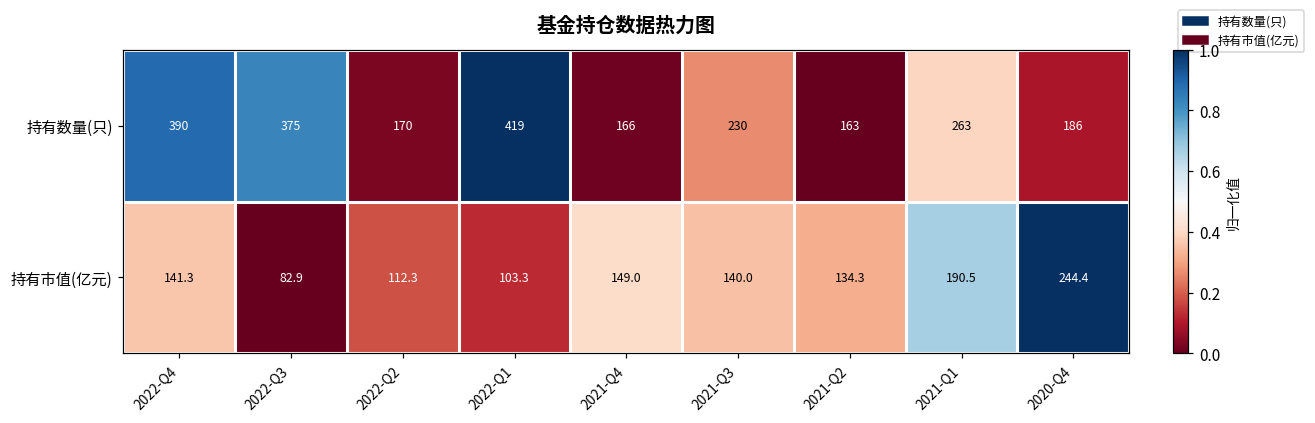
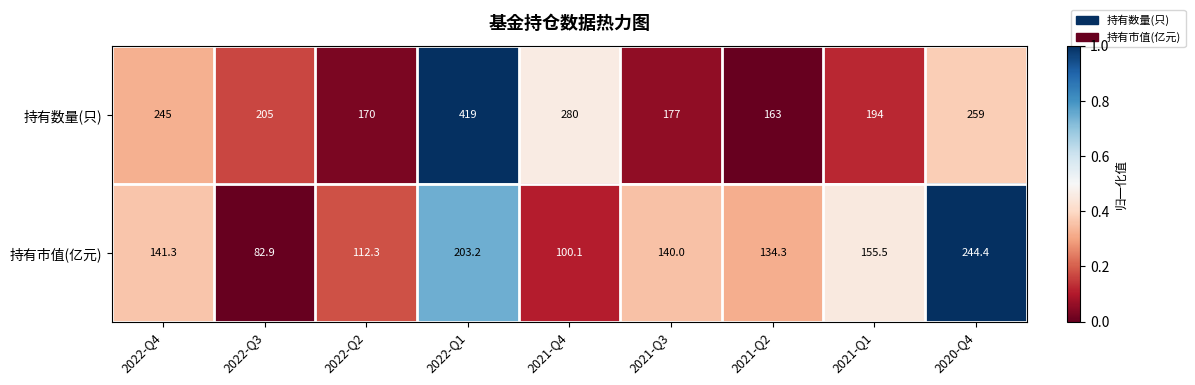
持有数量(只), 2022-Q4: 390 -> 245
持有数量(只), 2022-Q3: 375 -> 205
持有数量(只), 2021-Q4: 166 -> 280
持有数量(只), 2021-Q3: 230 -> 177
持有数量(只), 2021-Q1: 263 -> 194
持有数量(只), 2020-Q4: 186 -> 259
持有市值(亿元), 2022-Q1: 103.3 -> 203.2
持有市值(亿元), 2021-Q4: 149.0 -> 100.1
持有市值(亿元), 2021-Q1: 190.5 -> 155.5
